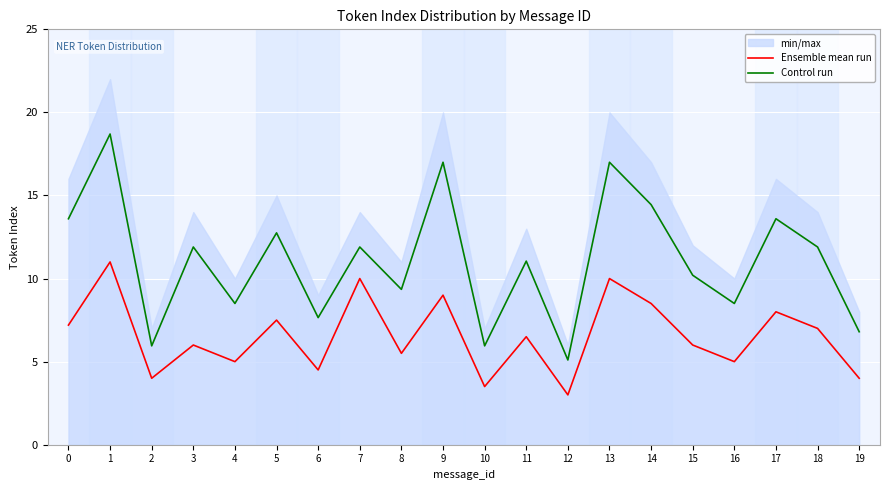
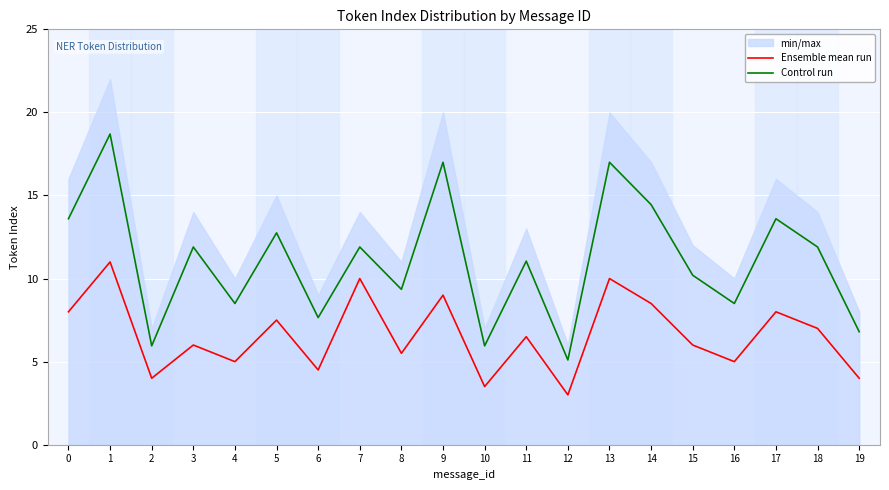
Ensemble mean run, 0: 7.2 -> 8.0
